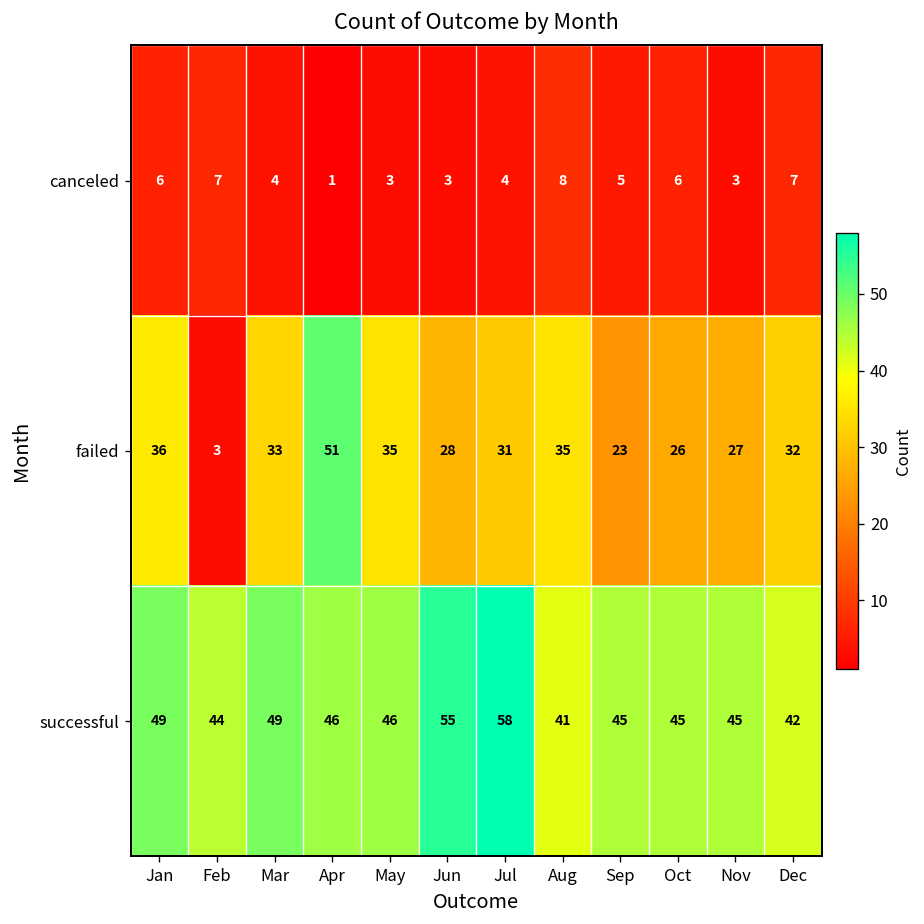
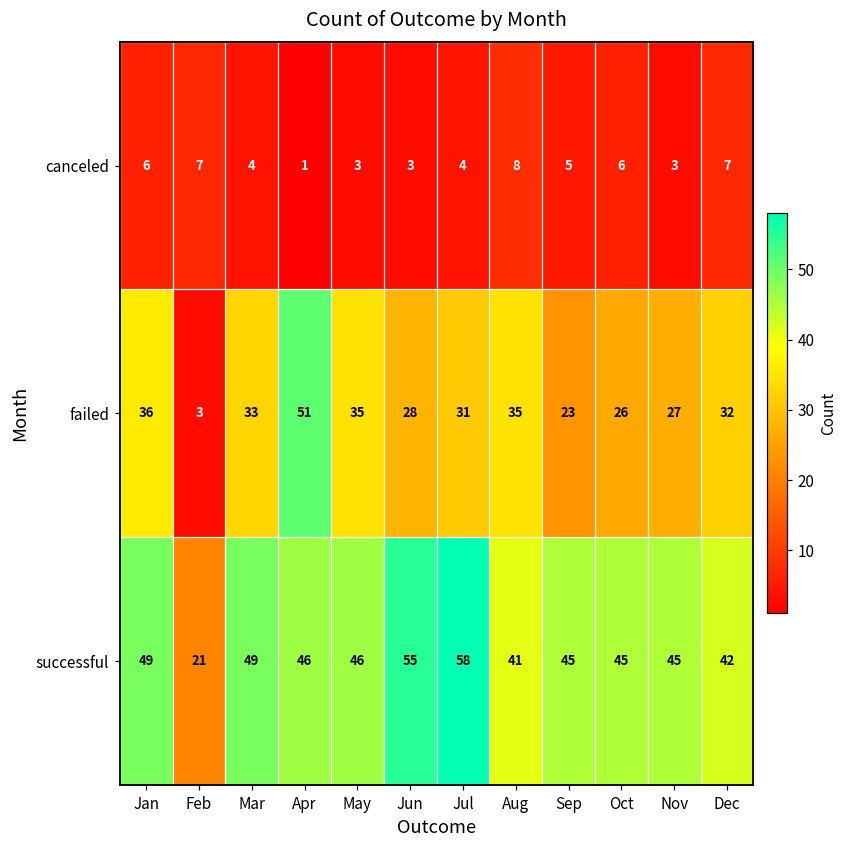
successful, Feb: 44 -> 21
